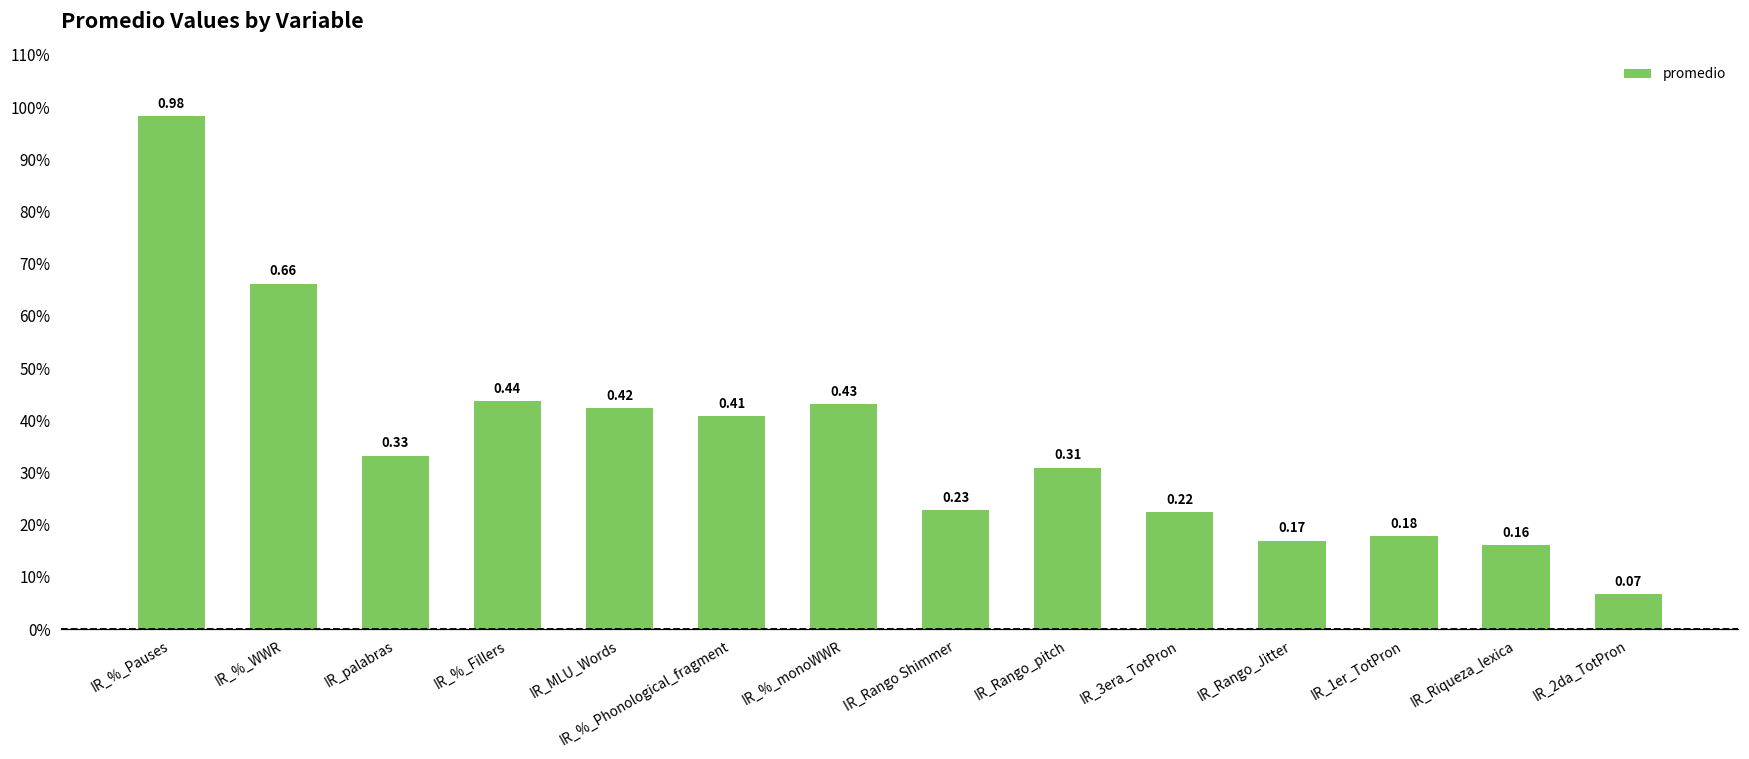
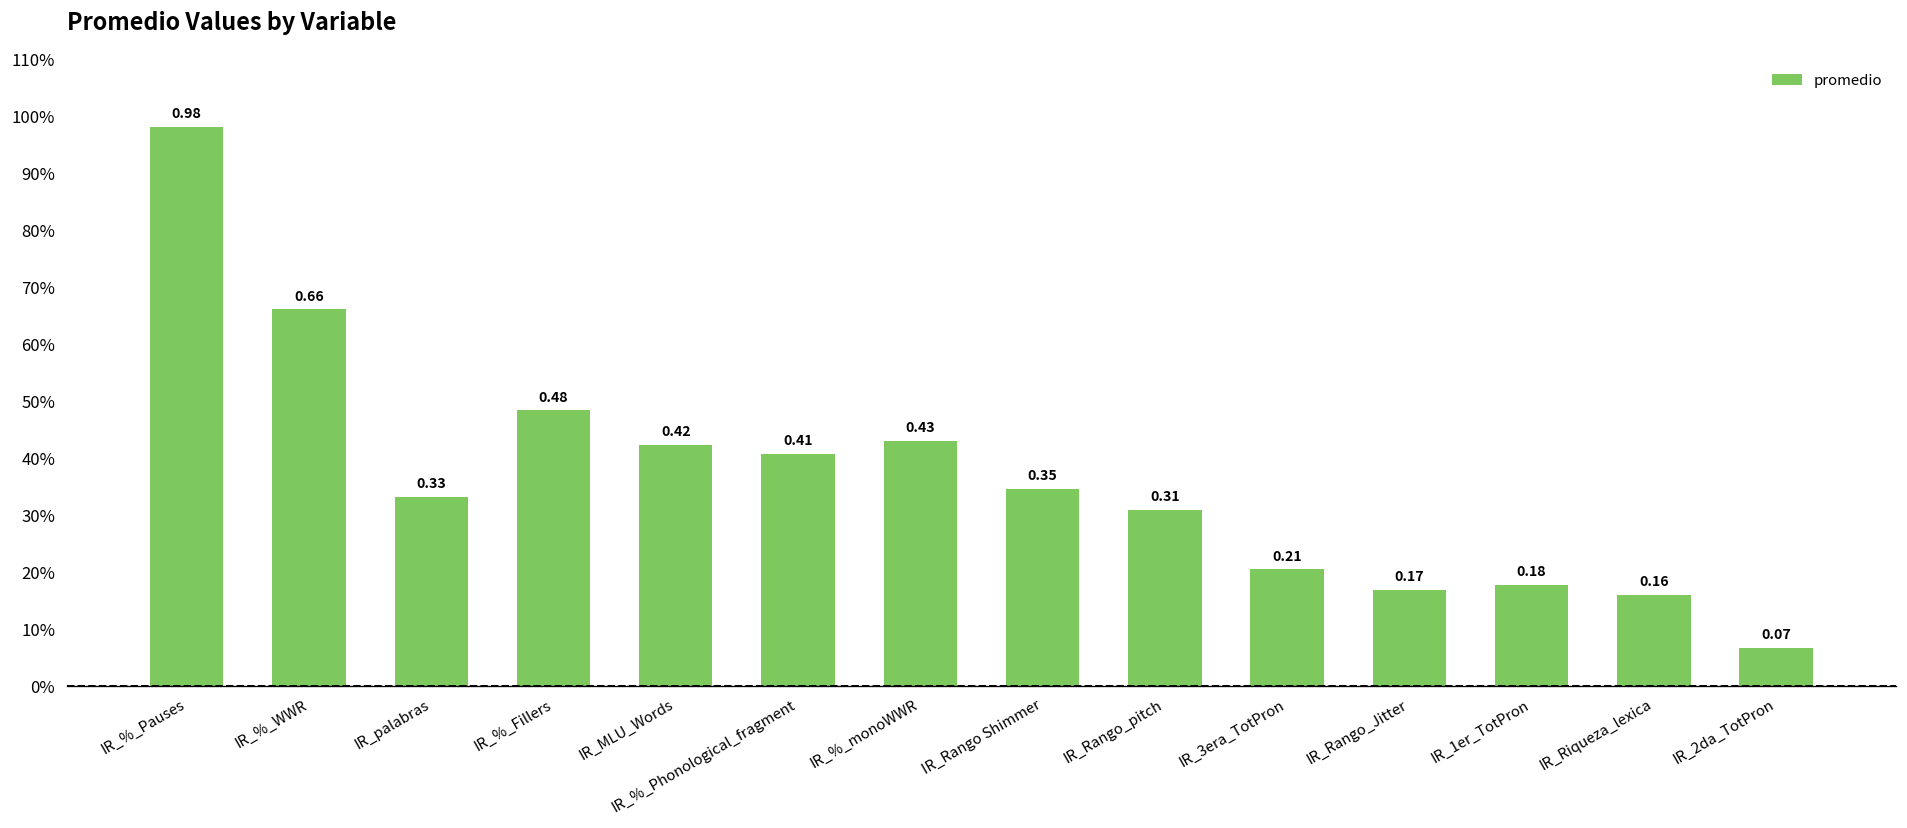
IR_%_Fillers: 0.44 -> 0.48
IR_Rango Shimmer: 0.23 -> 0.35
IR_3era_TotPron: 0.22 -> 0.21
